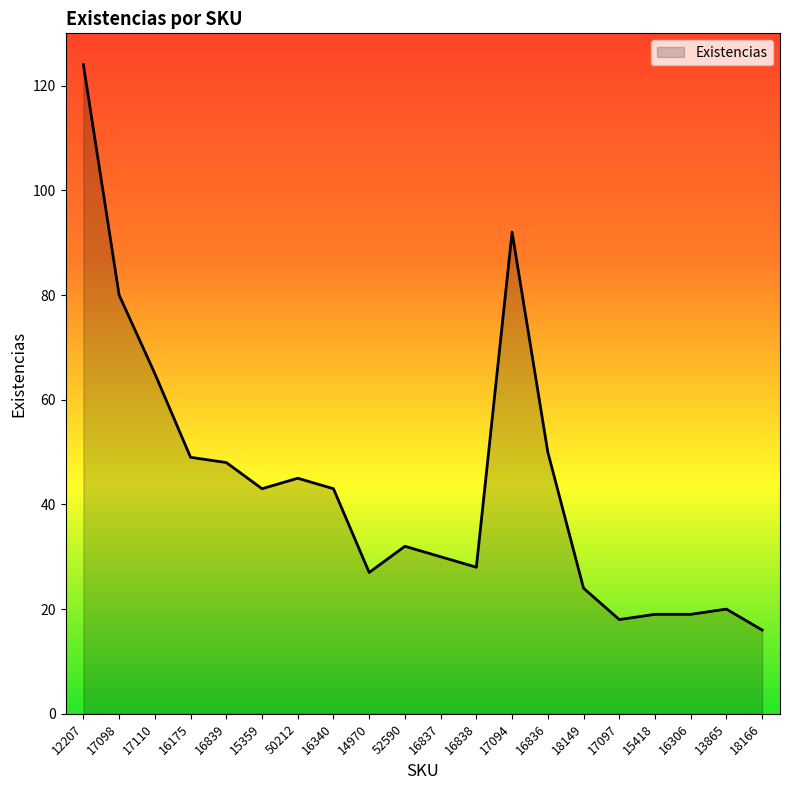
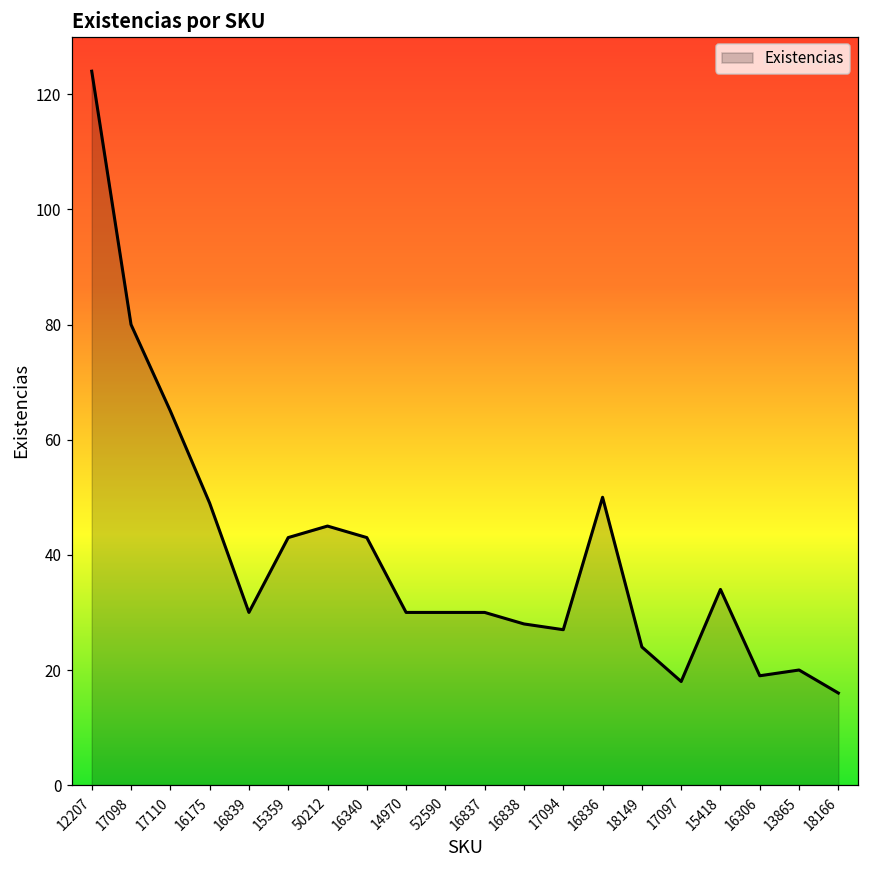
16839: 48 -> 30
14970: 27 -> 30
52590: 32 -> 30
17094: 92 -> 27
15418: 19 -> 34
